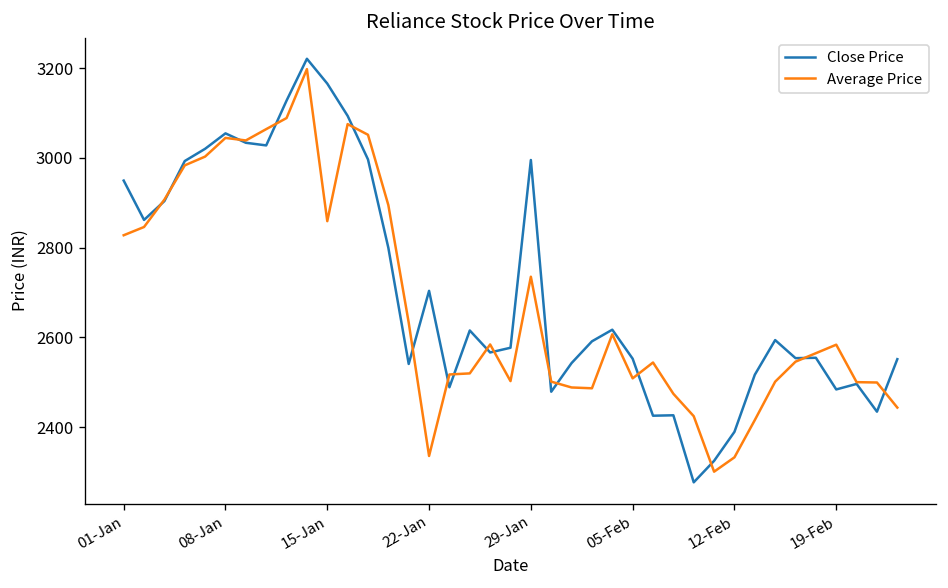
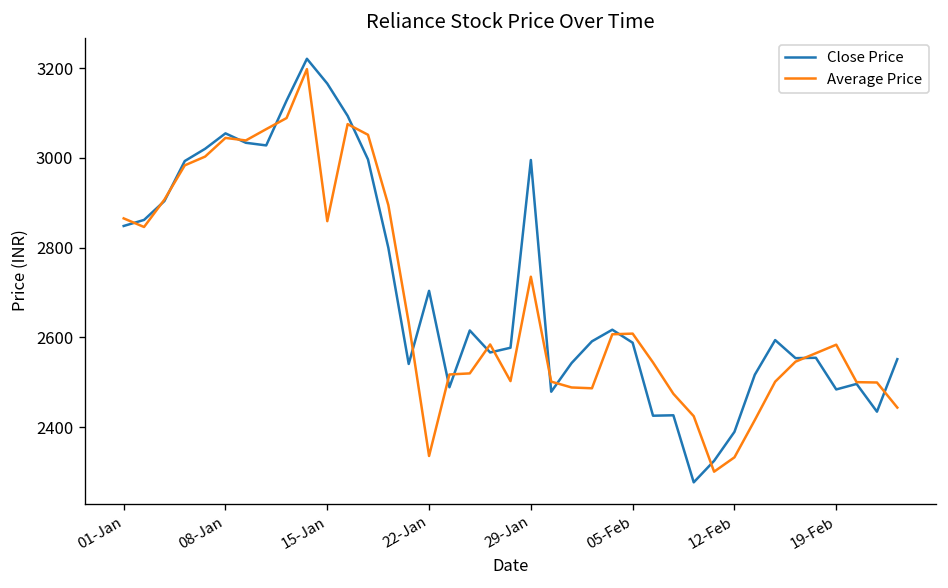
Close Price, 01-Jan: 2950 -> 2850
Average Price, 01-Jan: 2830 -> 2870
Close Price, 05-Feb: 2550 -> 2590
Average Price, 05-Feb: 2510 -> 2610
